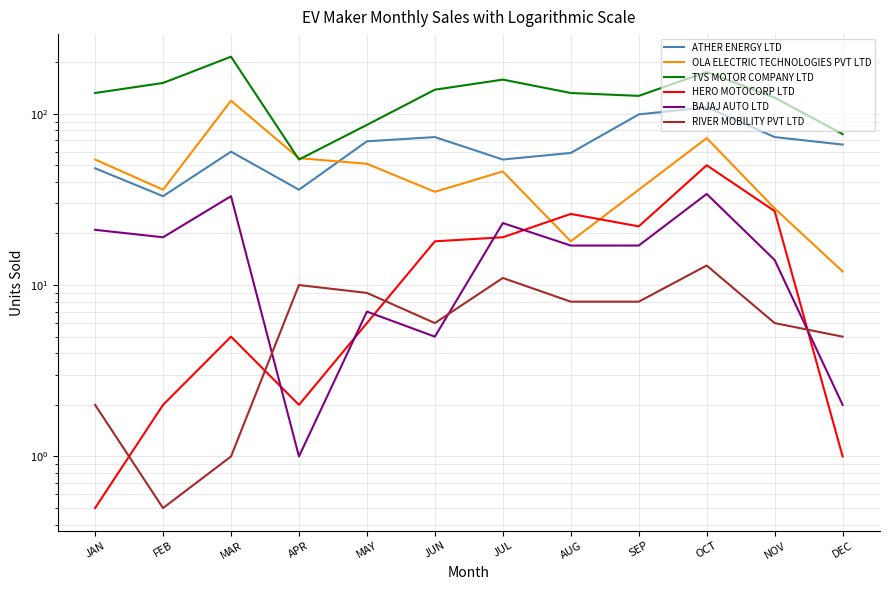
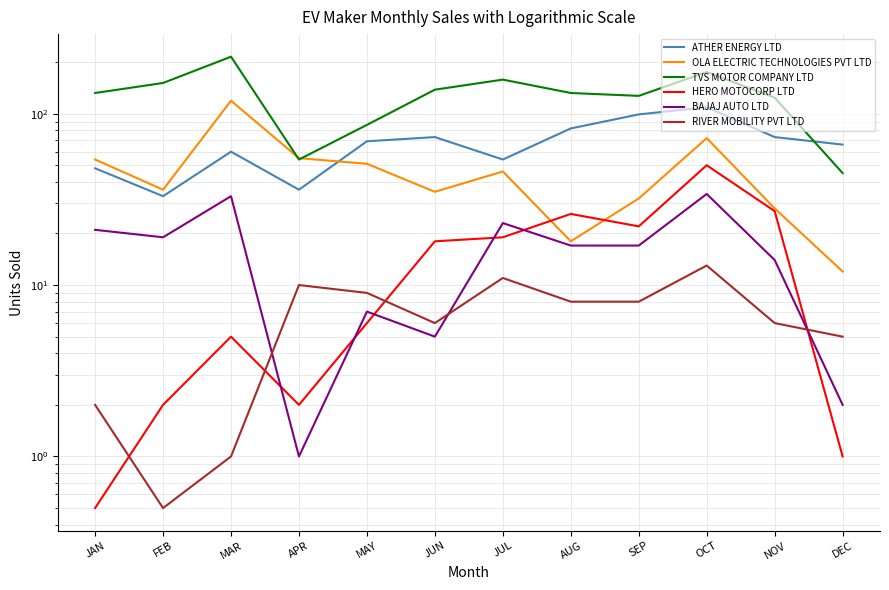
ATHER ENERGY LTD, AUG: 59 -> 80
OLA ELECTRIC TECHNOLOGIES PVT LTD, SEP: 36 -> 32
TVS MOTOR COMPANY LTD, DEC: 80 -> 45
